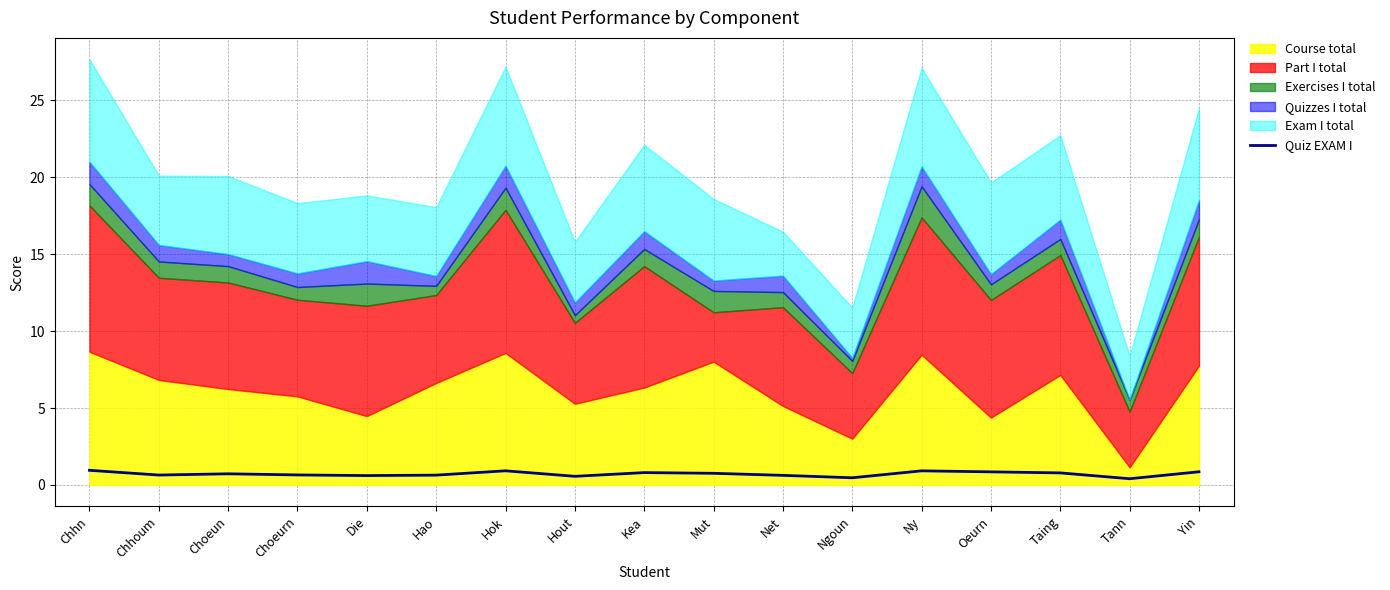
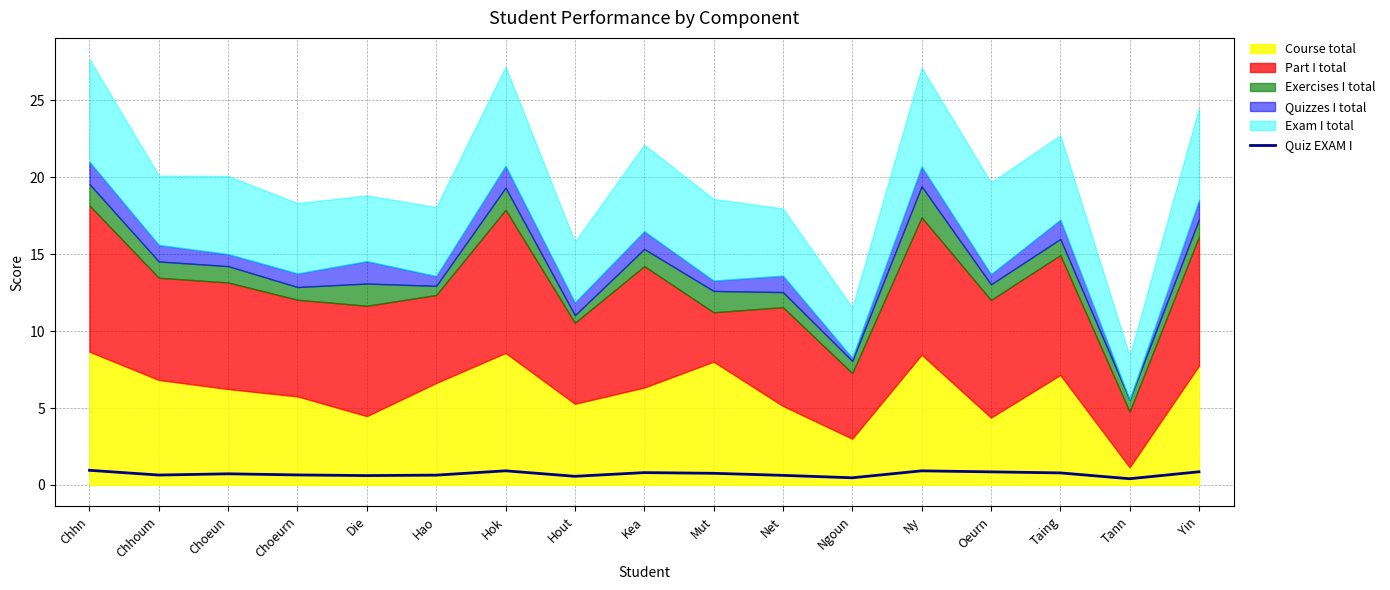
Exam I total, Net: 2.9 -> 4.4
